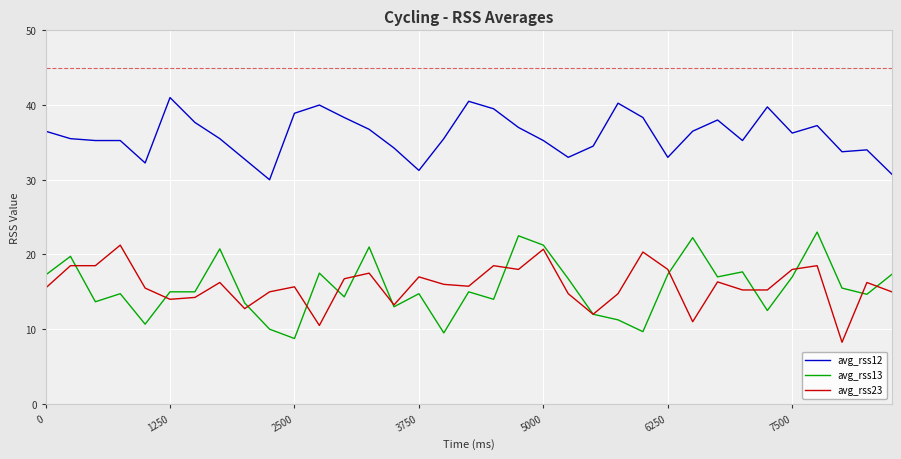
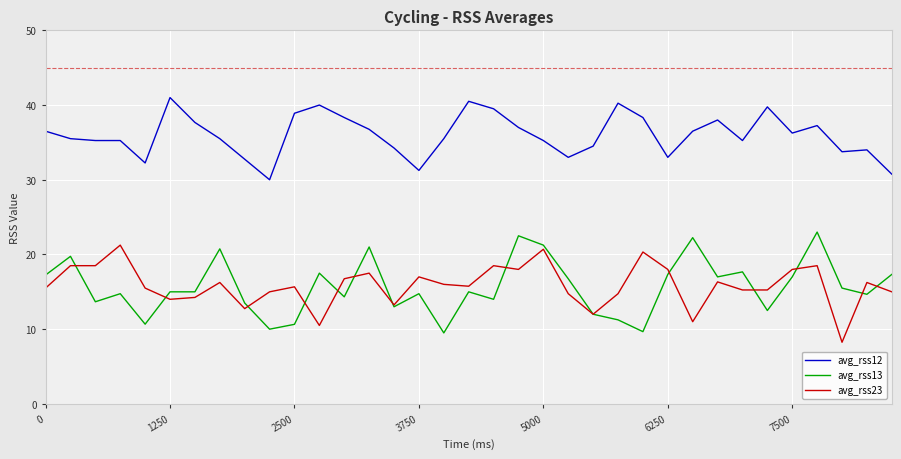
avg_rss13, 2500: 9 -> 11
